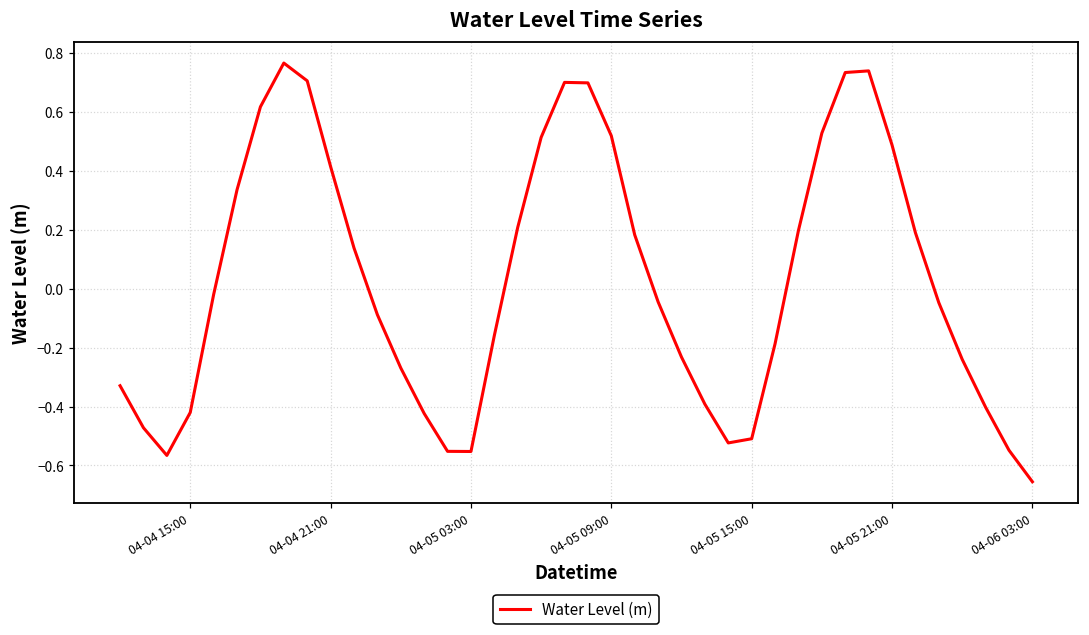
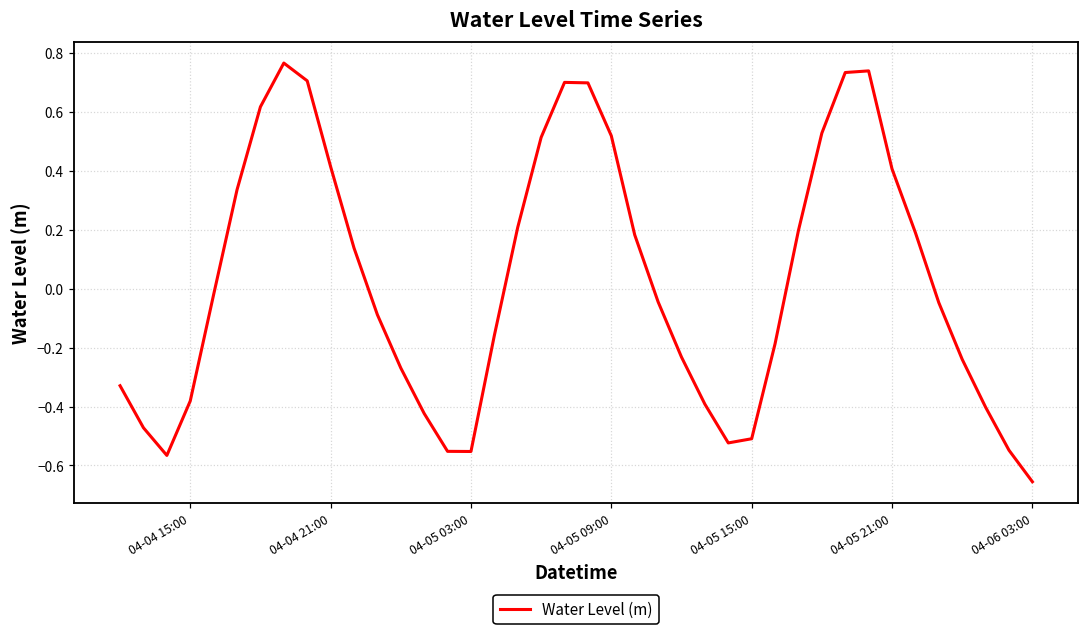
04-04 15:00: -0.42 -> -0.38
04-05 21:00: 0.49 -> 0.41
